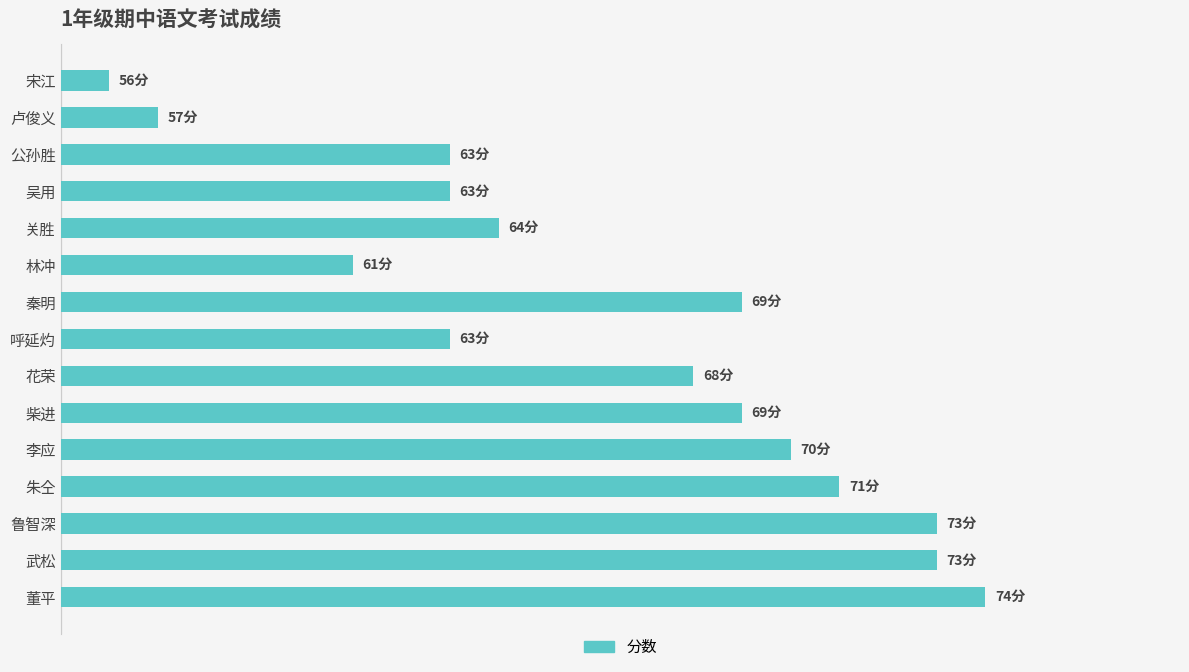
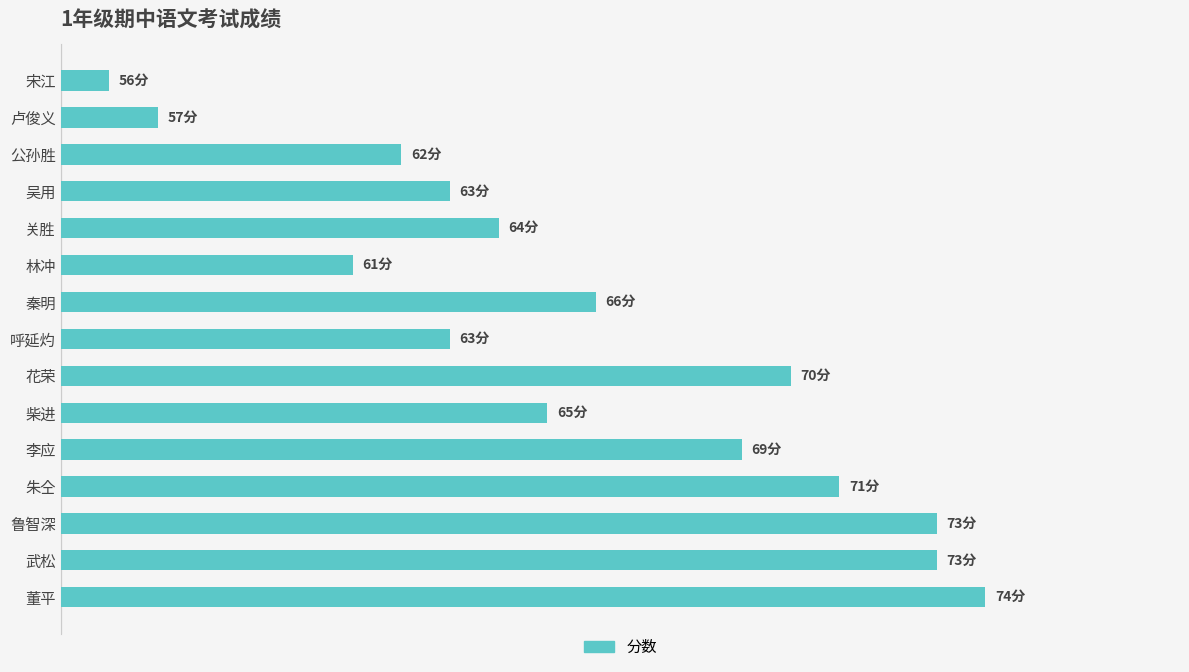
公孙胜: 63分 -> 62分
秦明: 69分 -> 66分
花荣: 68分 -> 70分
柴进: 69分 -> 65分
李应: 70分 -> 69分
